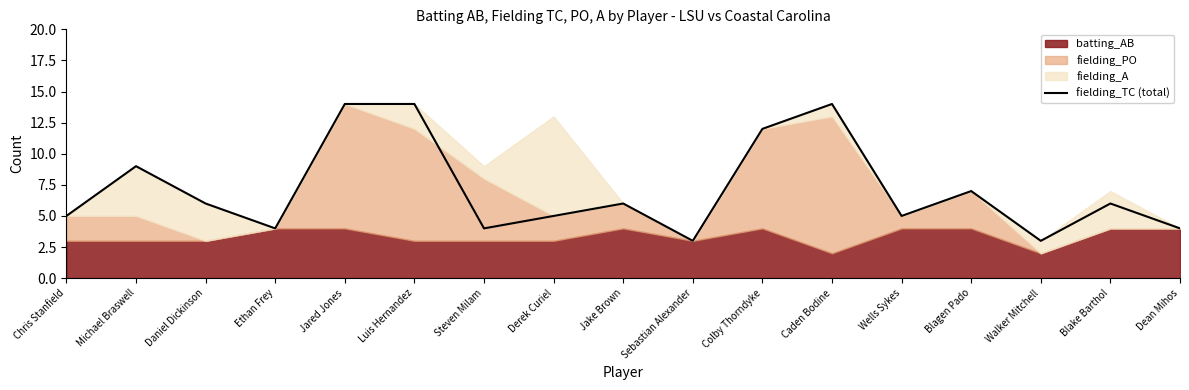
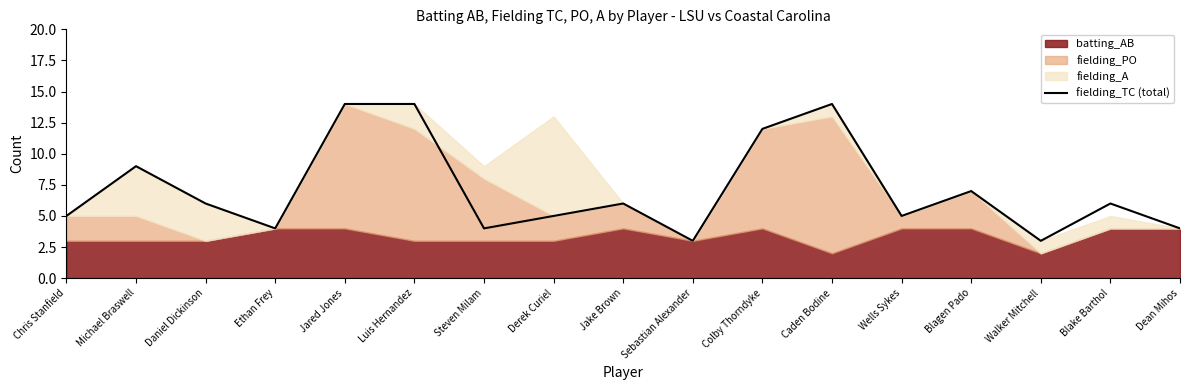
fielding_A, Blake Barthol: 3 -> 1
